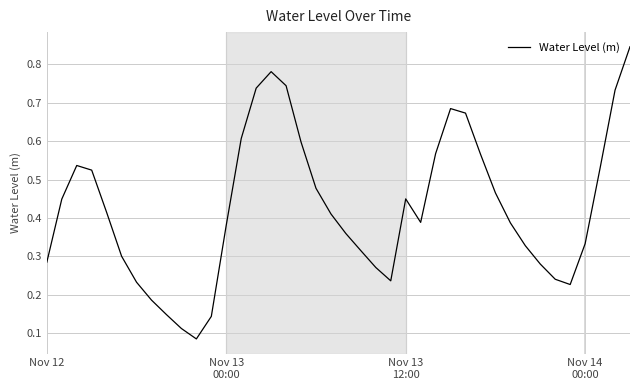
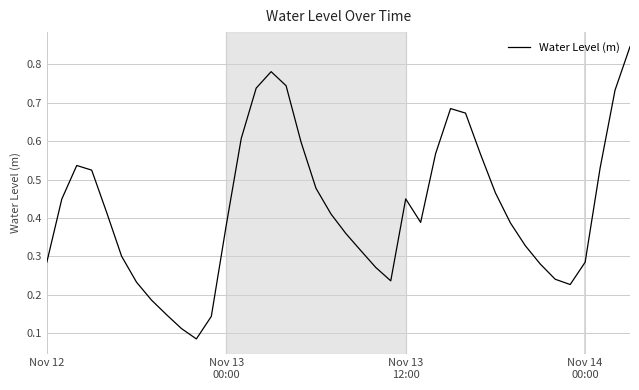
Nov 14 00:00: 0.33 -> 0.29
